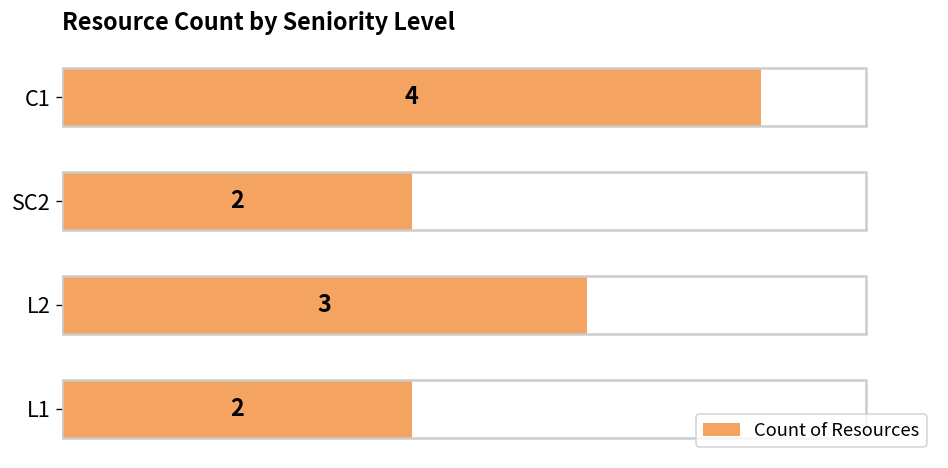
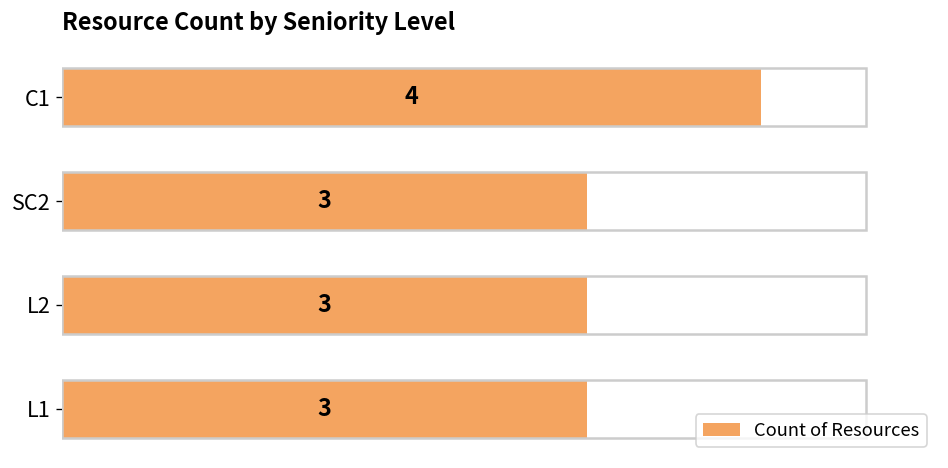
SC2: 2 -> 3
L1: 2 -> 3
